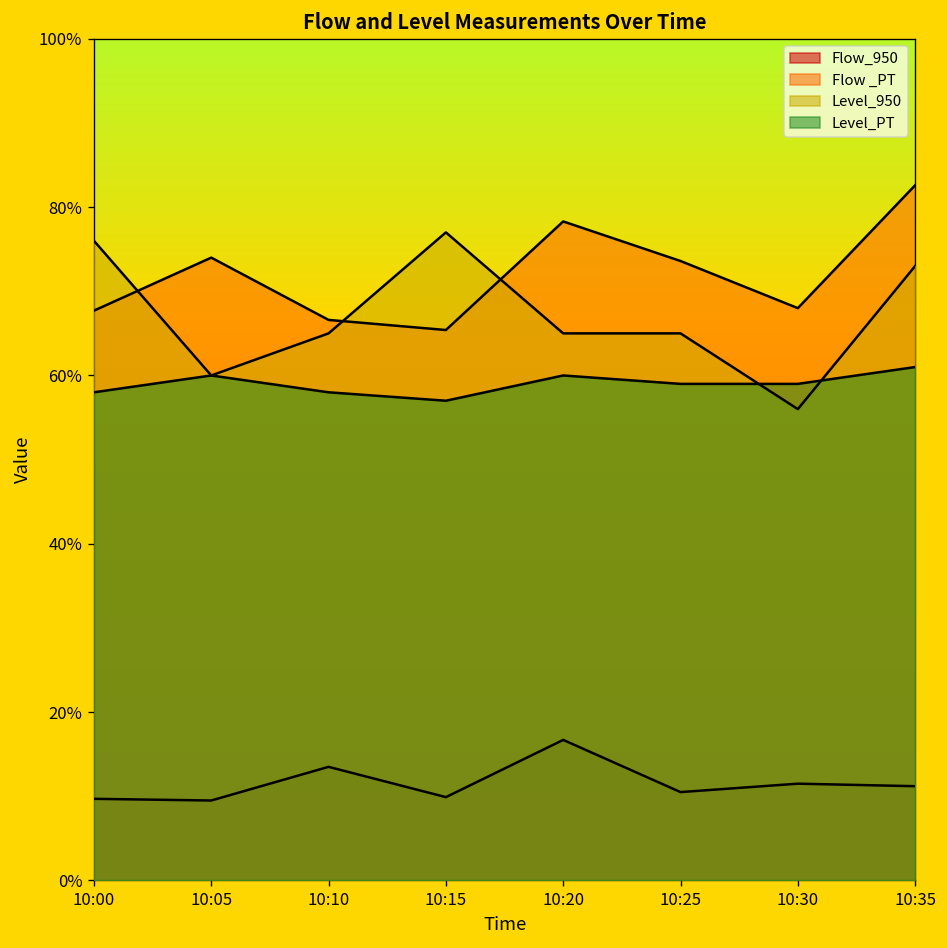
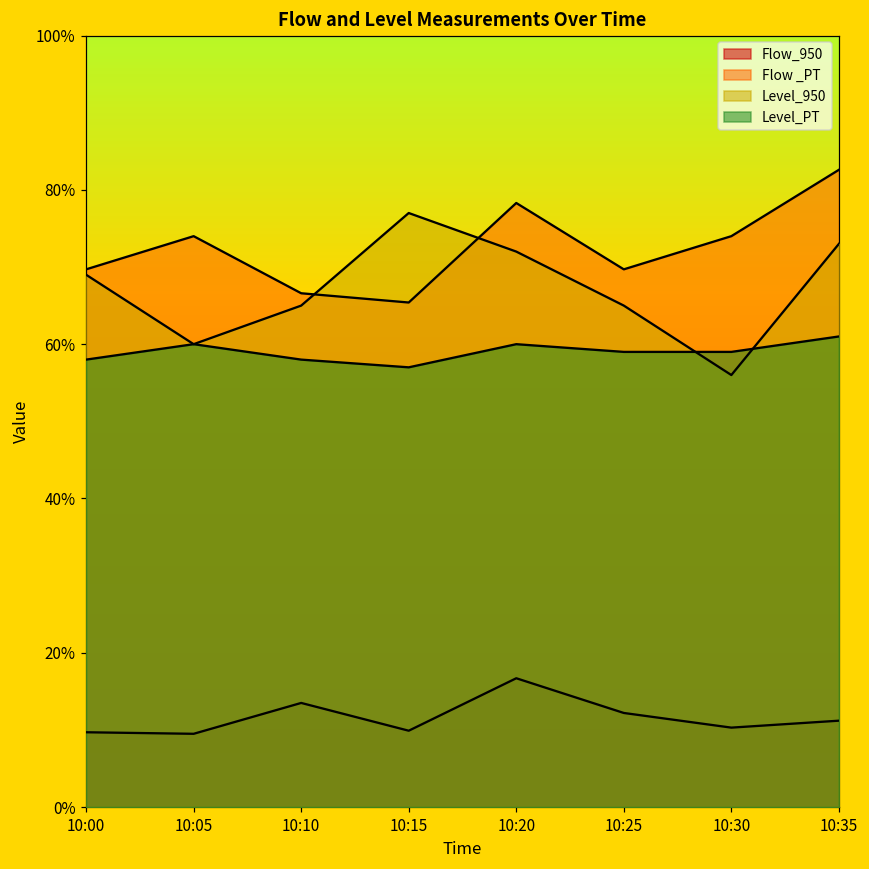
Flow _PT, 10:00: 68% -> 70%
Level_950, 10:00: 76% -> 69%
Level_950, 10:20: 65% -> 72%
Flow_950, 10:25: 11% -> 12%
Flow _PT, 10:25: 74% -> 70%
Flow_950, 10:30: 12% -> 10%
Flow _PT, 10:30: 68% -> 74%
